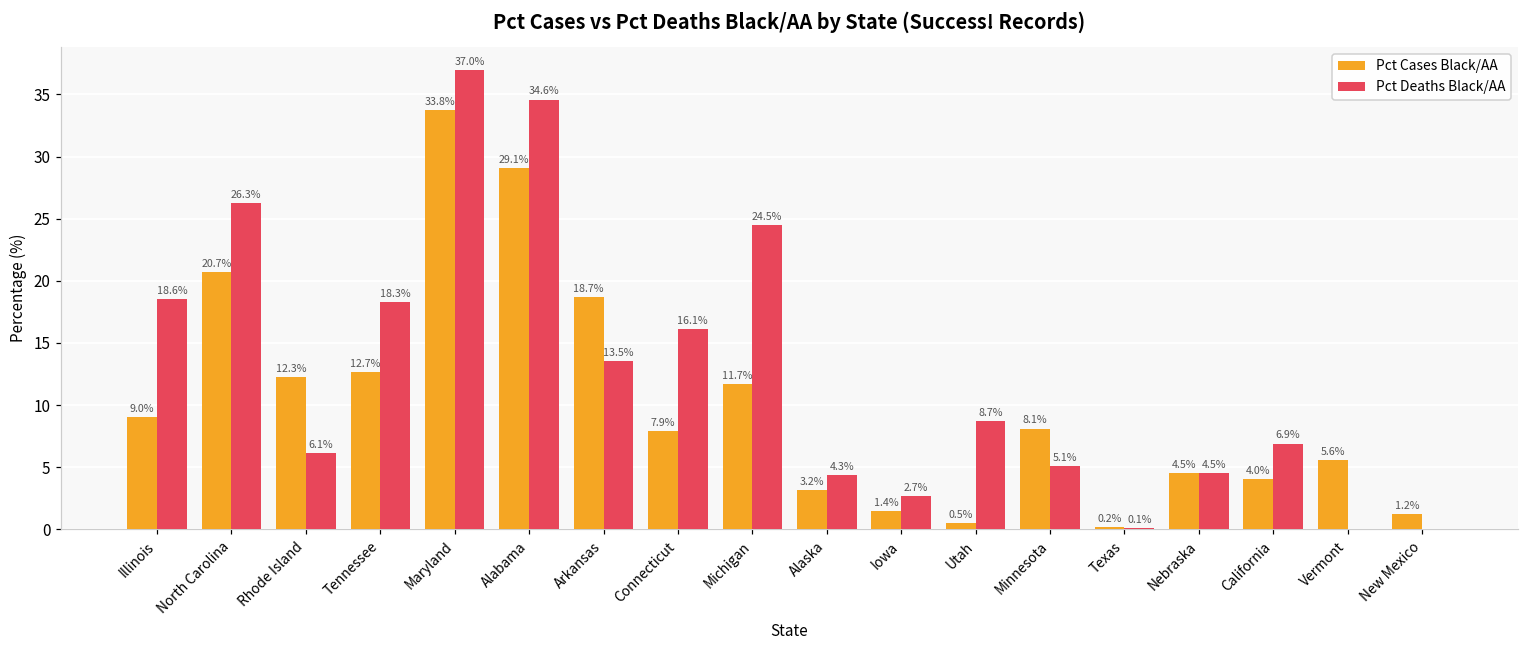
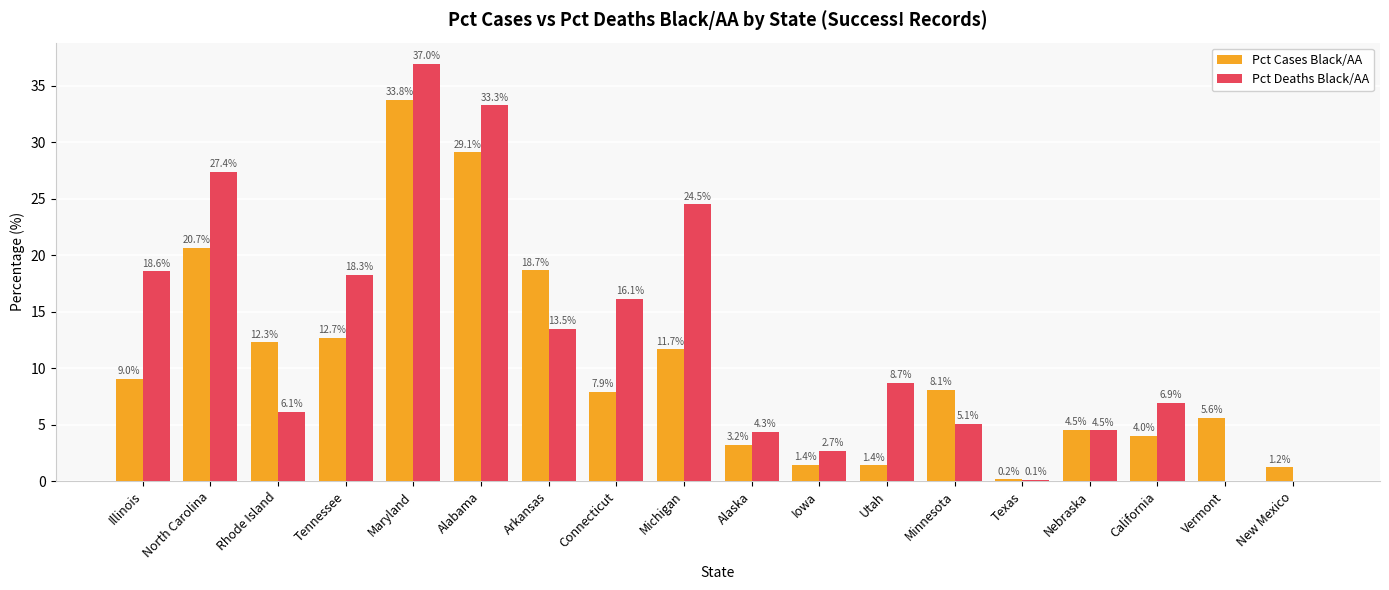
Pct Deaths Black/AA, North Carolina: 26.3% -> 27.4%
Pct Deaths Black/AA, Alabama: 34.6% -> 33.3%
Pct Cases Black/AA, Utah: 0.5% -> 1.4%
